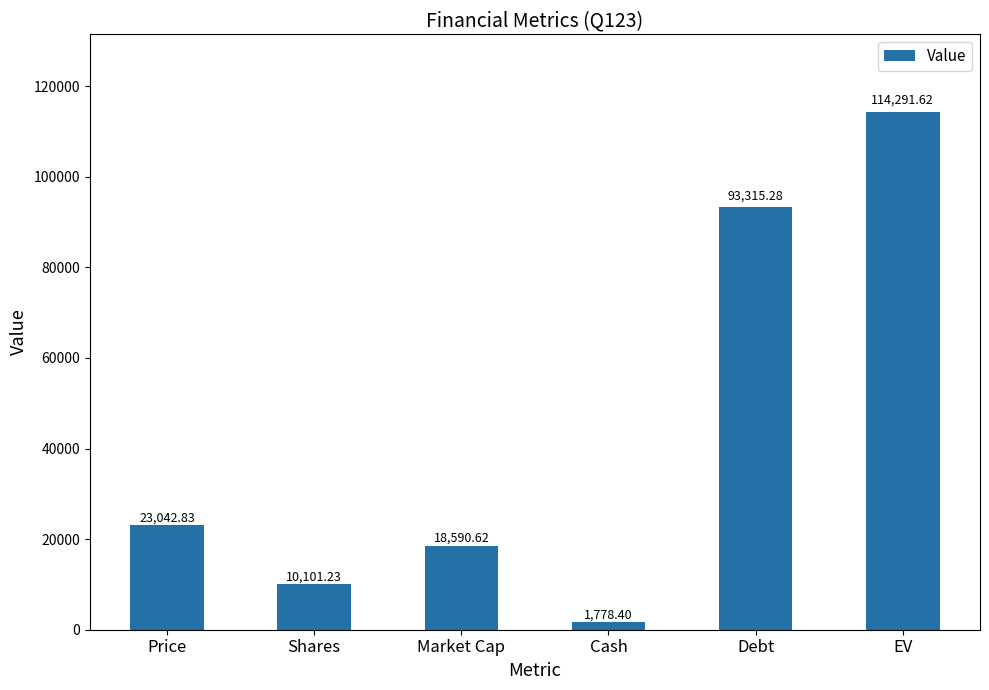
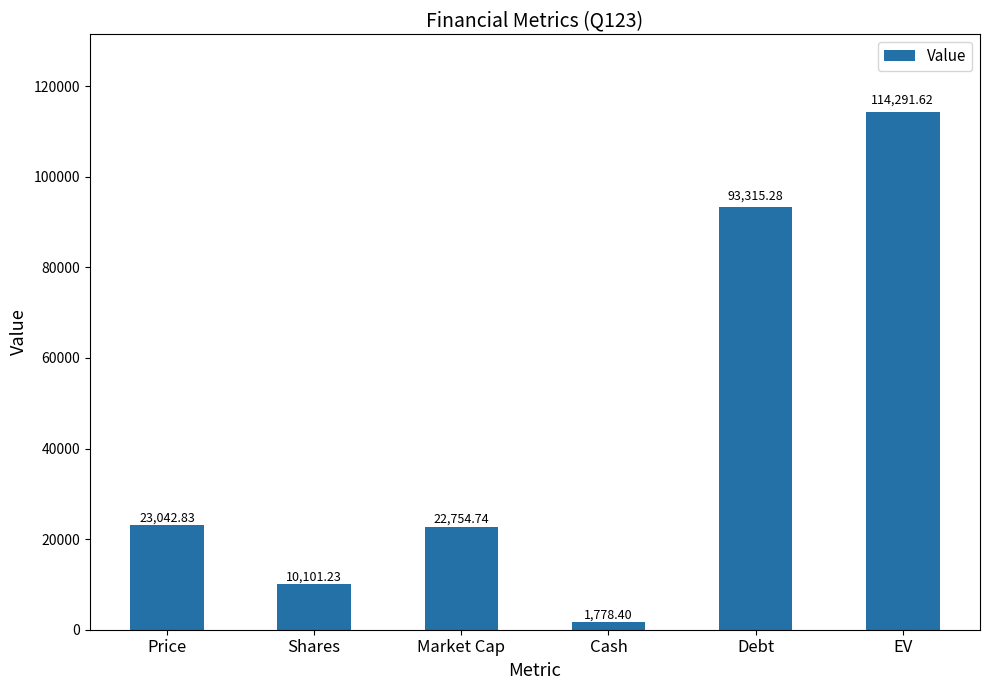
Market Cap: 18,590.62 -> 22,754.74
